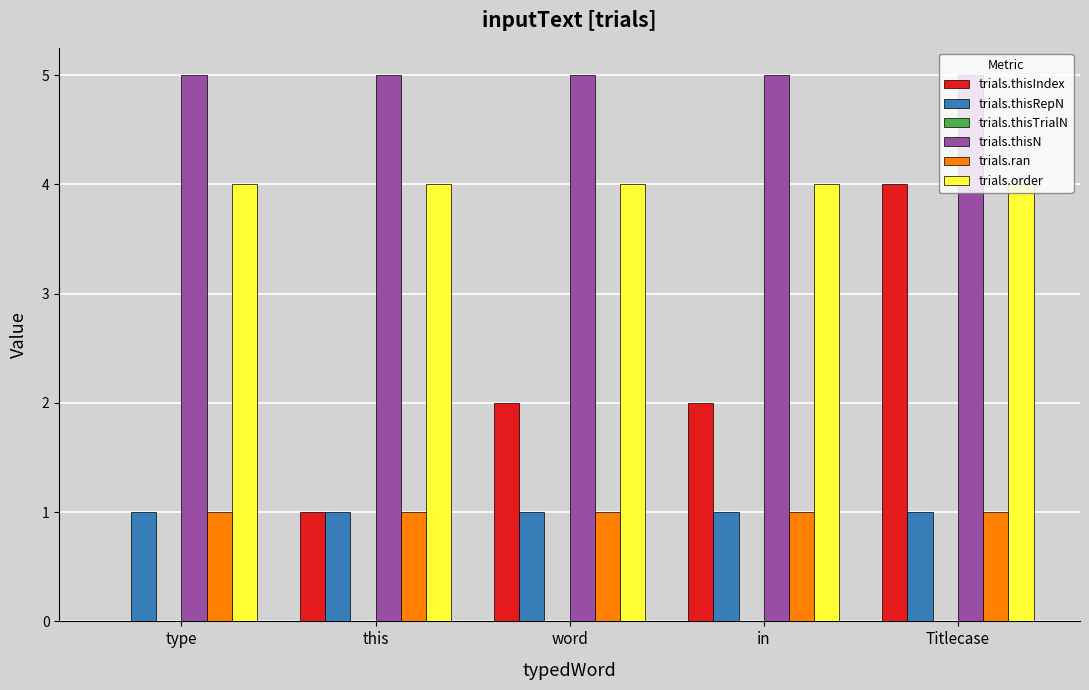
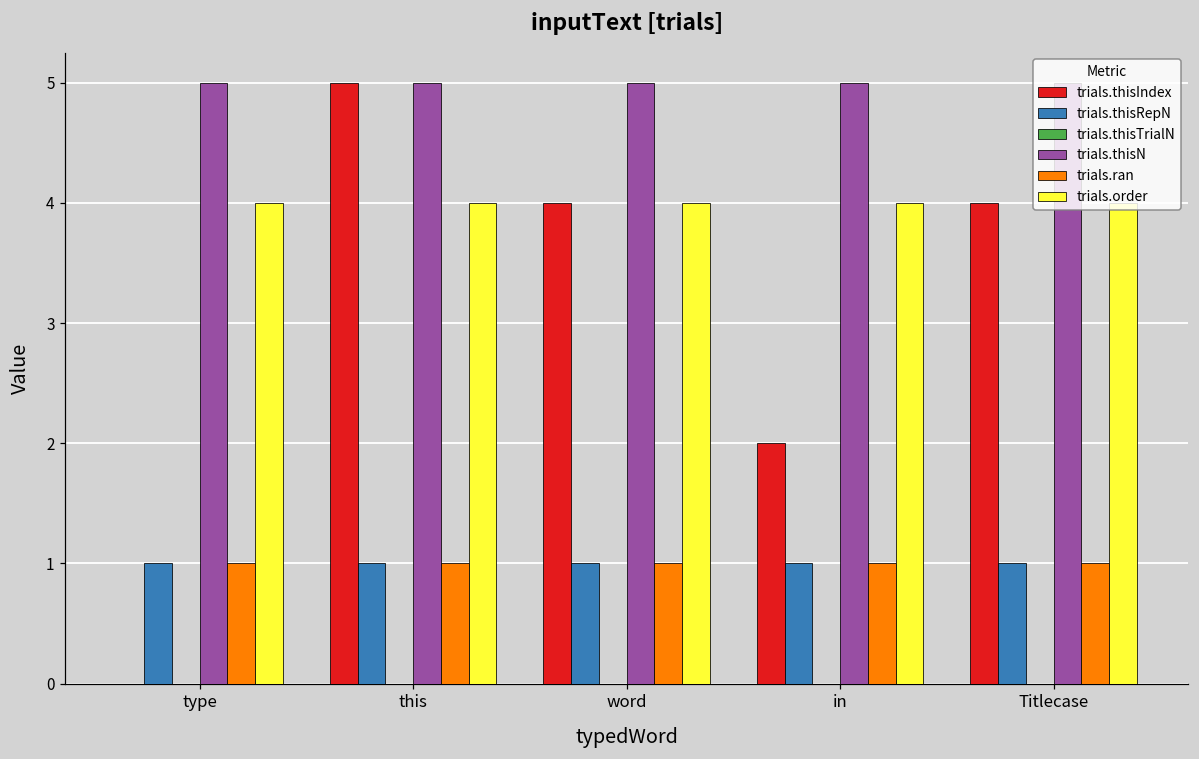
trials.thisIndex, this: 1 -> 5
trials.thisIndex, word: 2 -> 4
